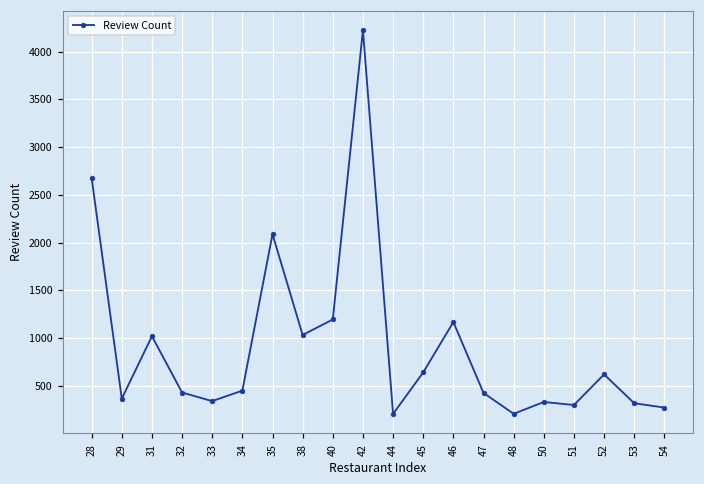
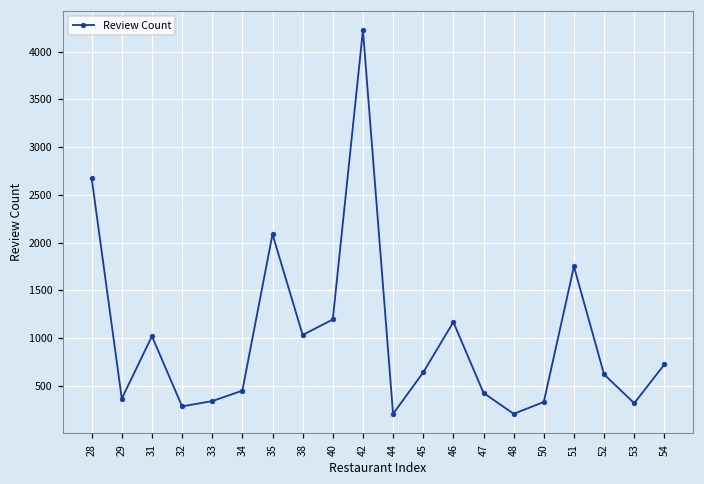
32: 400 -> 300
51: 300 -> 1700
54: 300 -> 700
